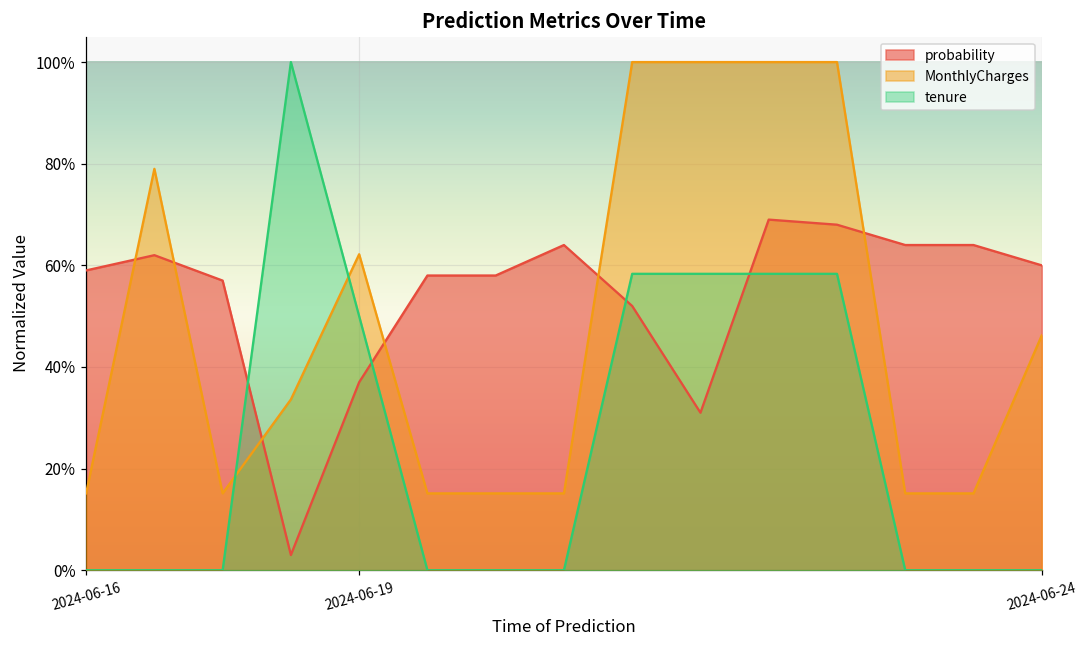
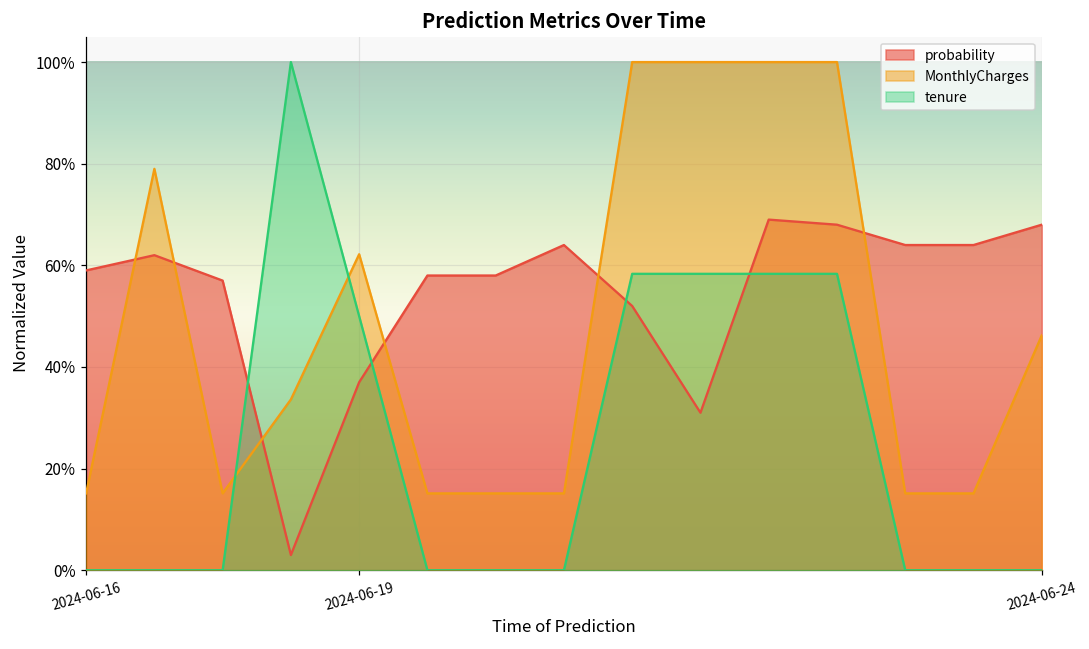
probability, 2024-06-24: 60% -> 68%
